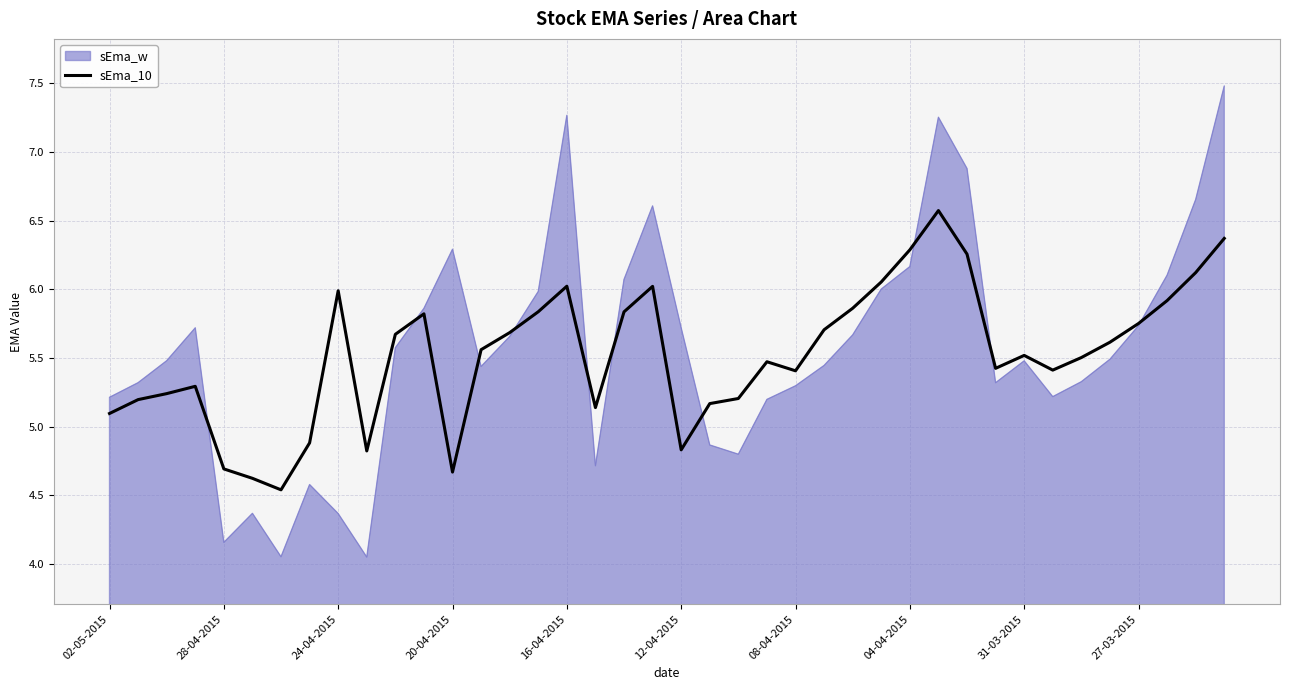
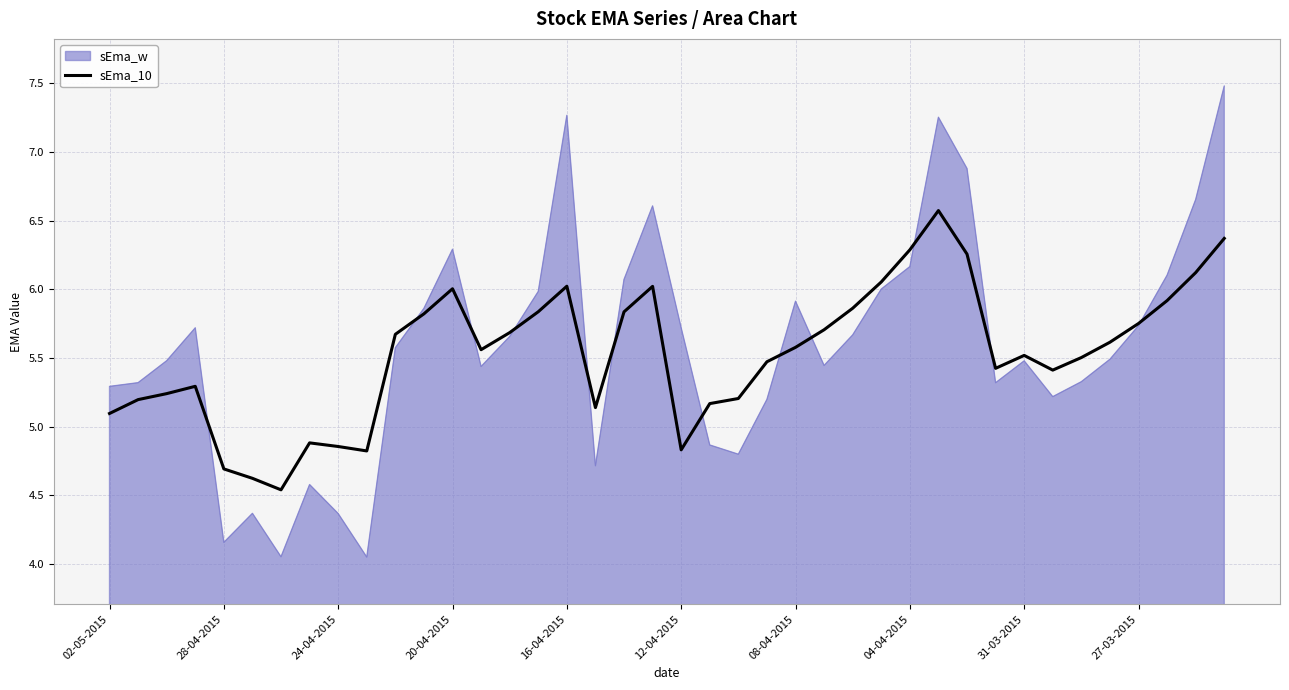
sEma_w, 02-05-2015: 5.21 -> 5.29
sEma_10, 24-04-2015: 5.99 -> 4.85
sEma_10, 20-04-2015: 4.67 -> 6.00
sEma_w, 08-04-2015: 5.30 -> 5.91
sEma_10, 08-04-2015: 5.41 -> 5.58
